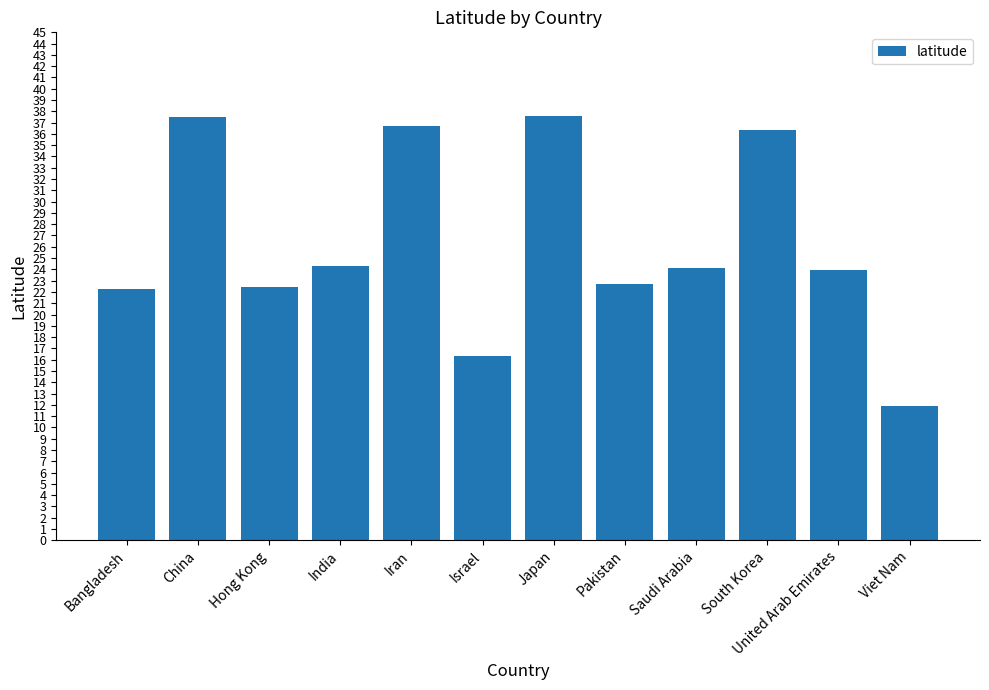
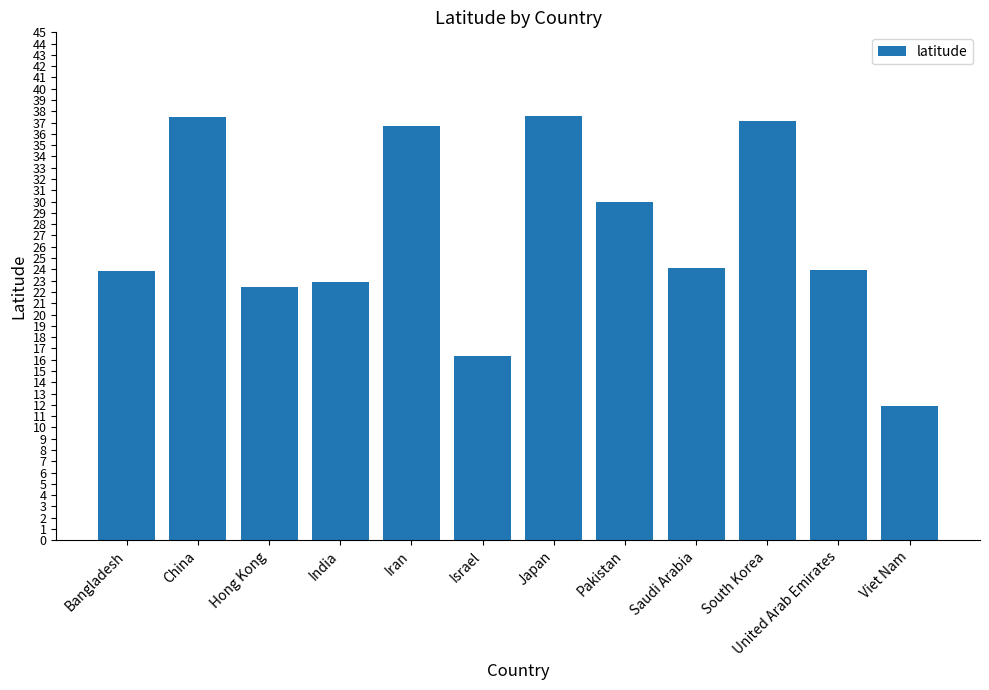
Bangladesh: 22.3 -> 23.9
India: 24.3 -> 22.9
Pakistan: 22.7 -> 29.9
South Korea: 36.4 -> 37.2
